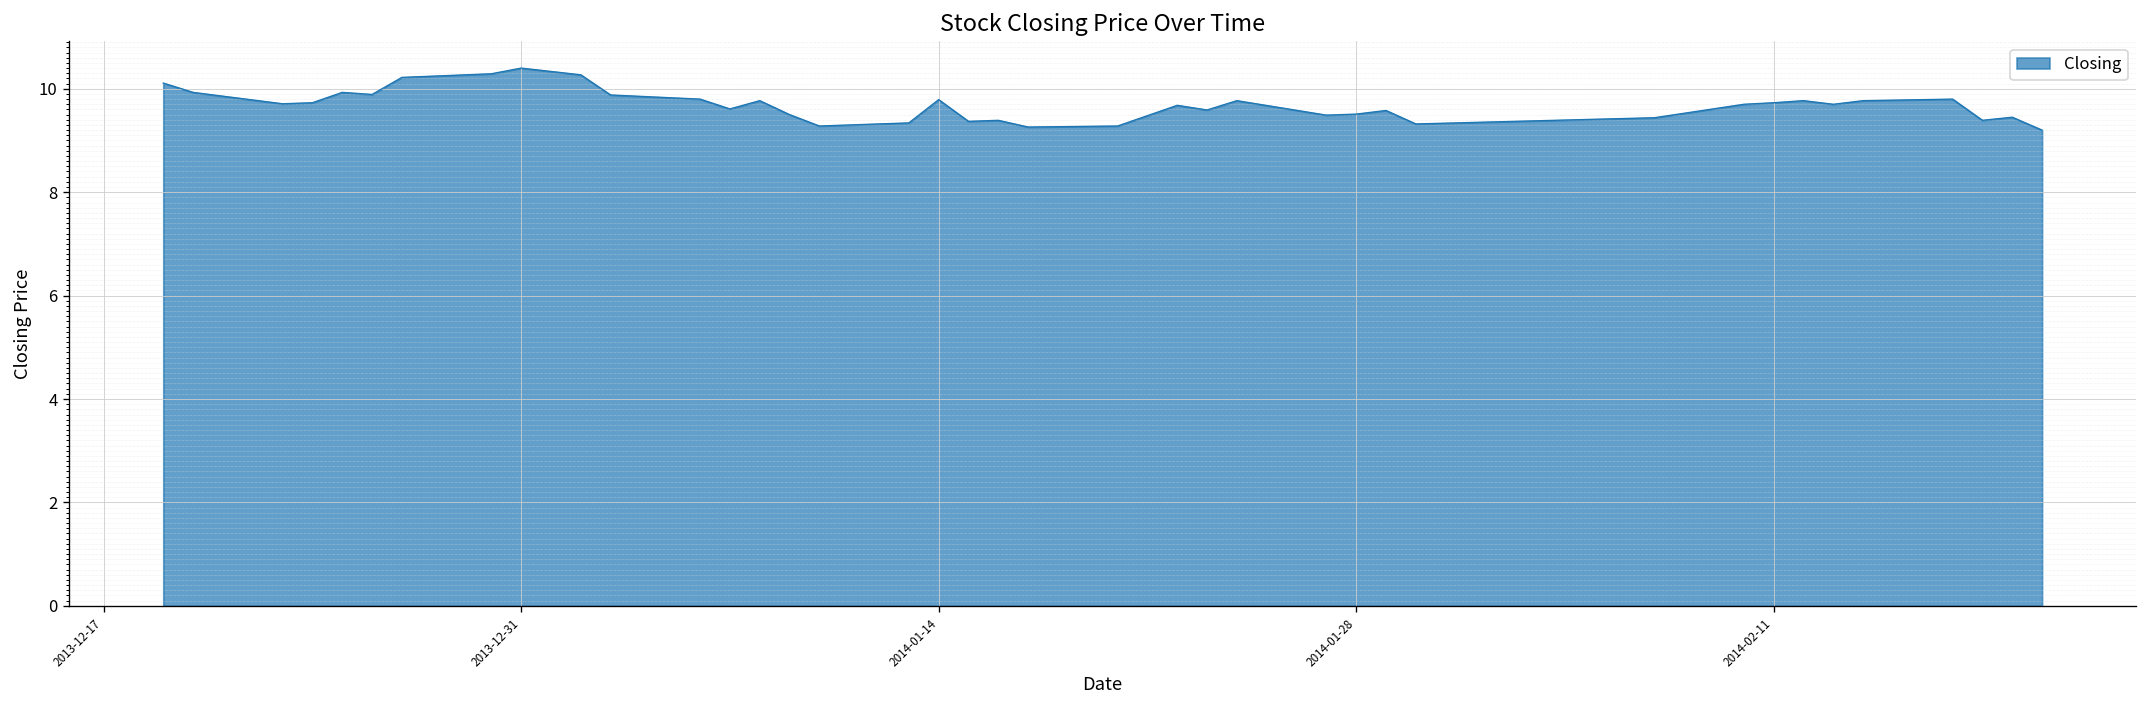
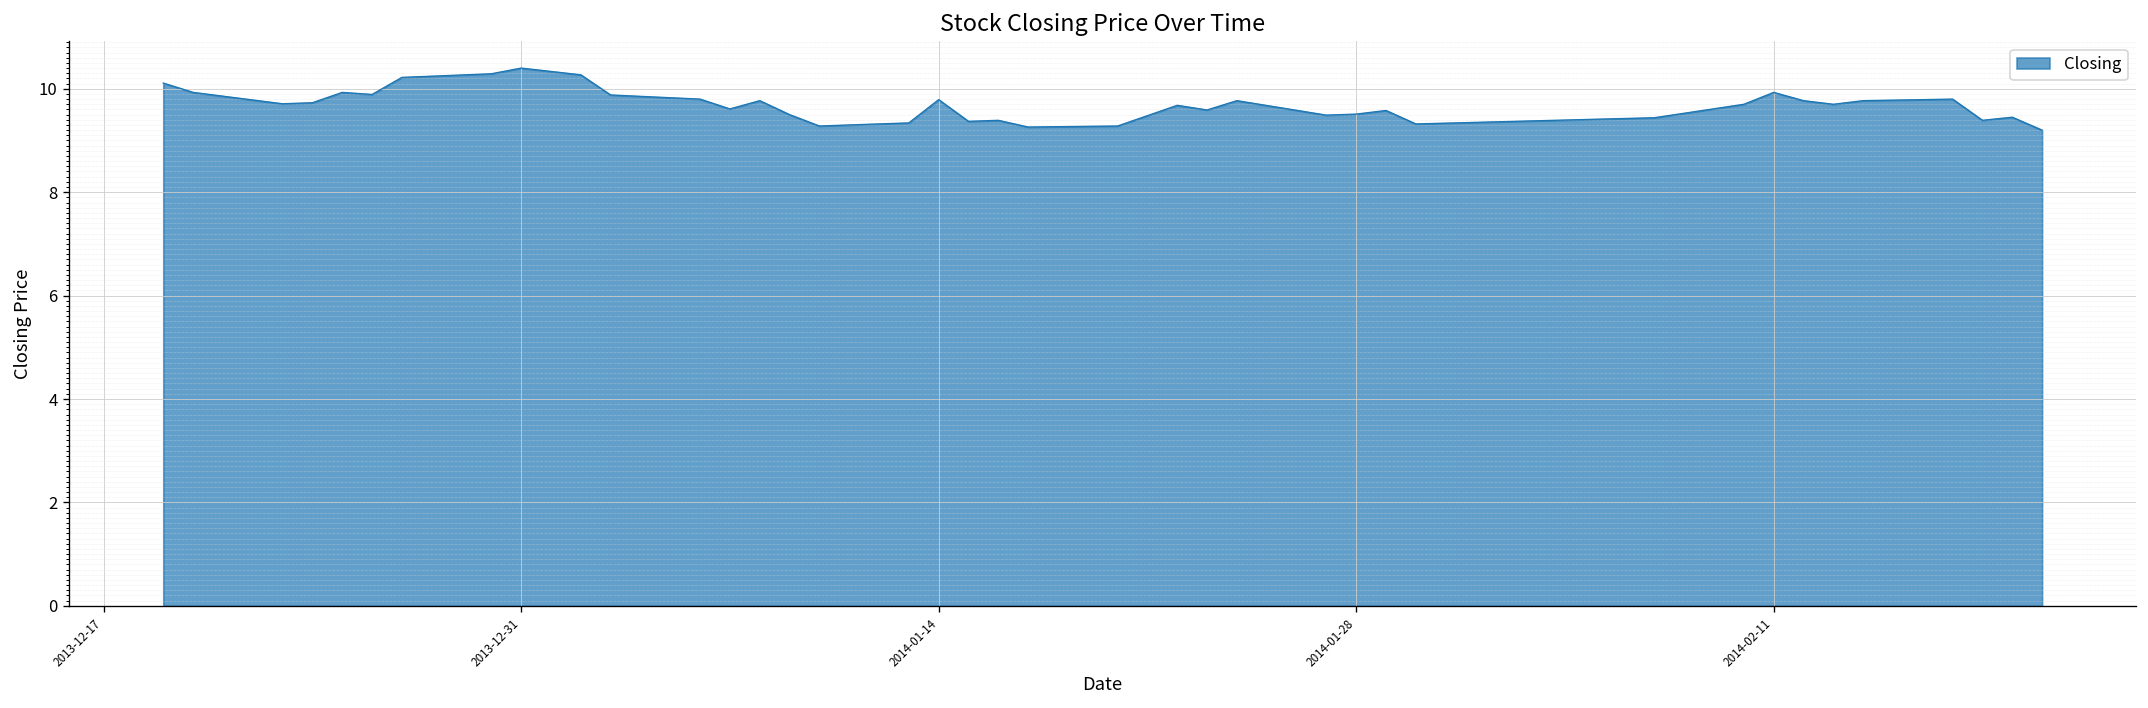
2014-02-11: 9.7 -> 9.9
